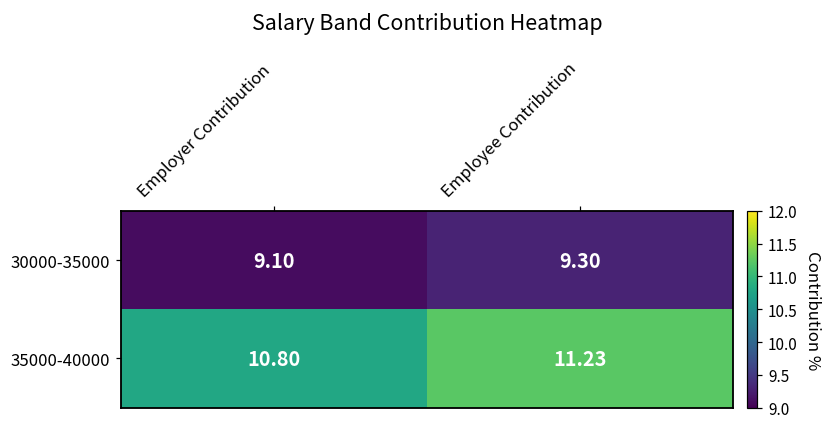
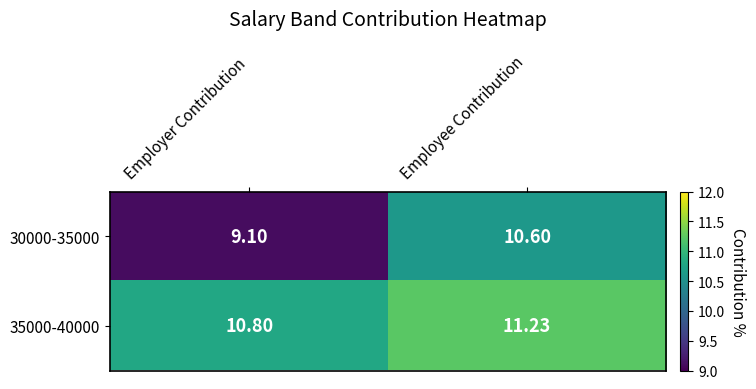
30000-35000, Employee Contribution: 9.30 -> 10.60
